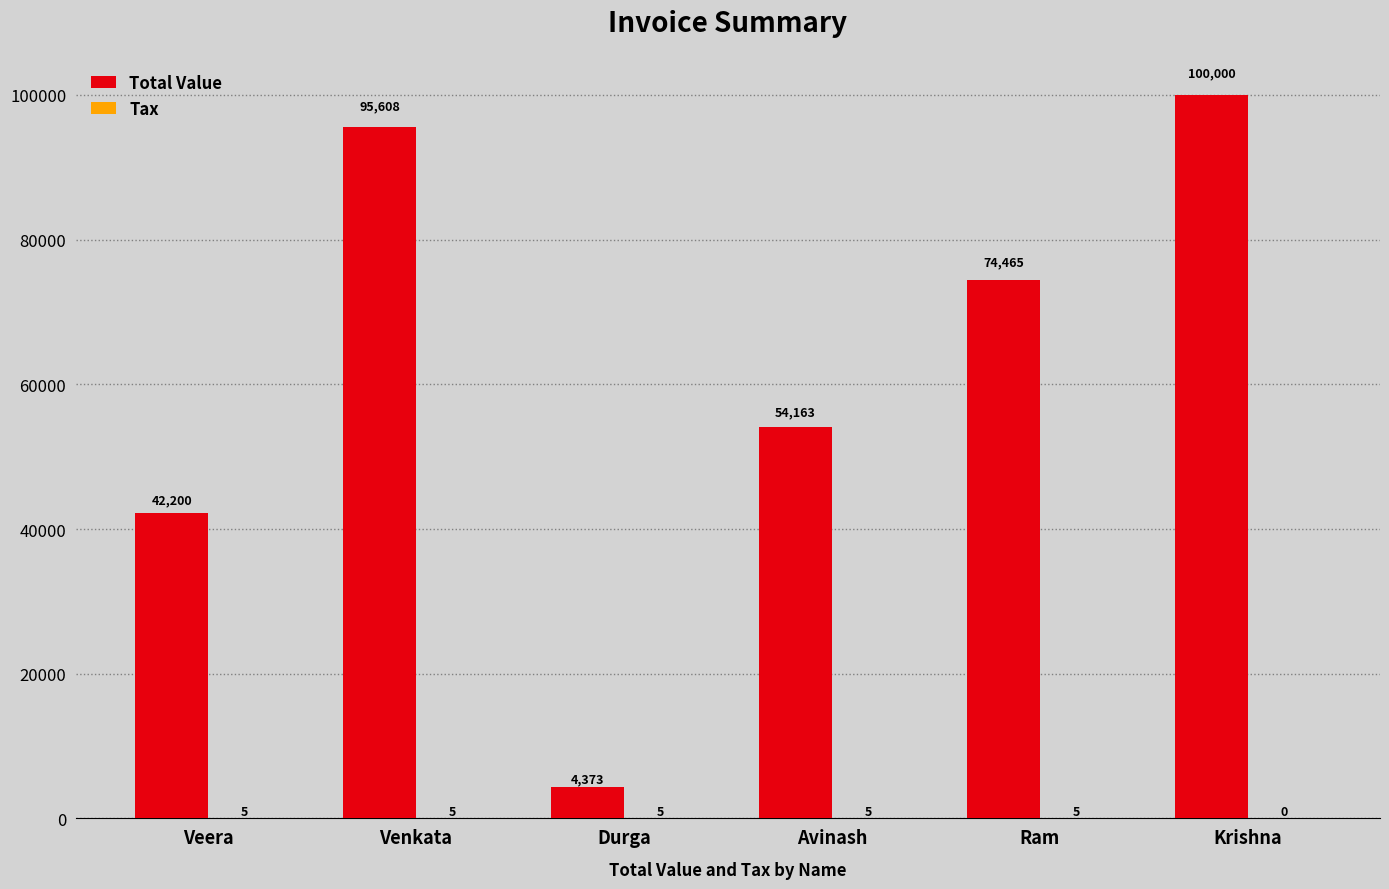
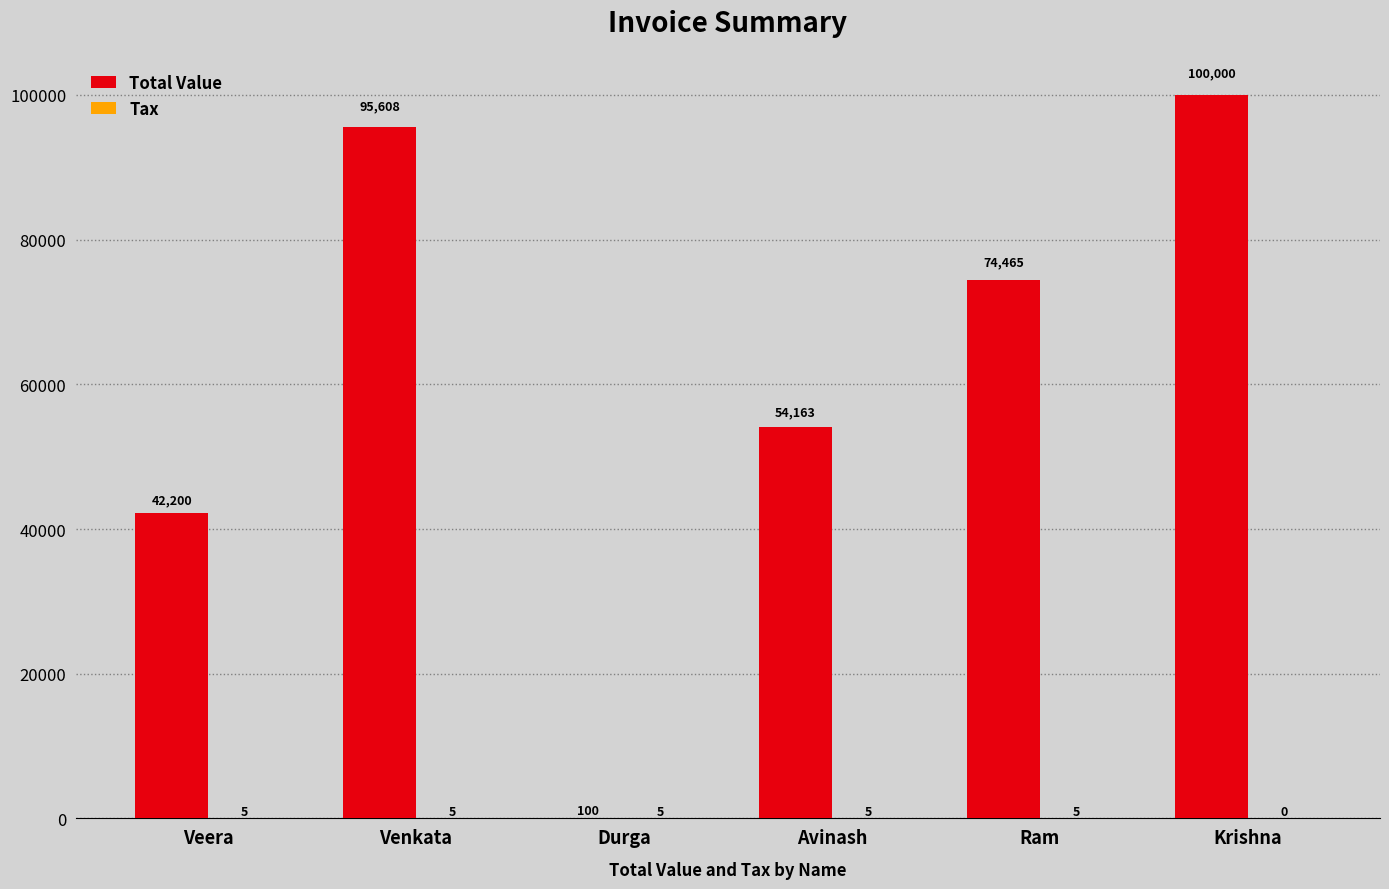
Total Value, Durga: 4,373 -> 100
